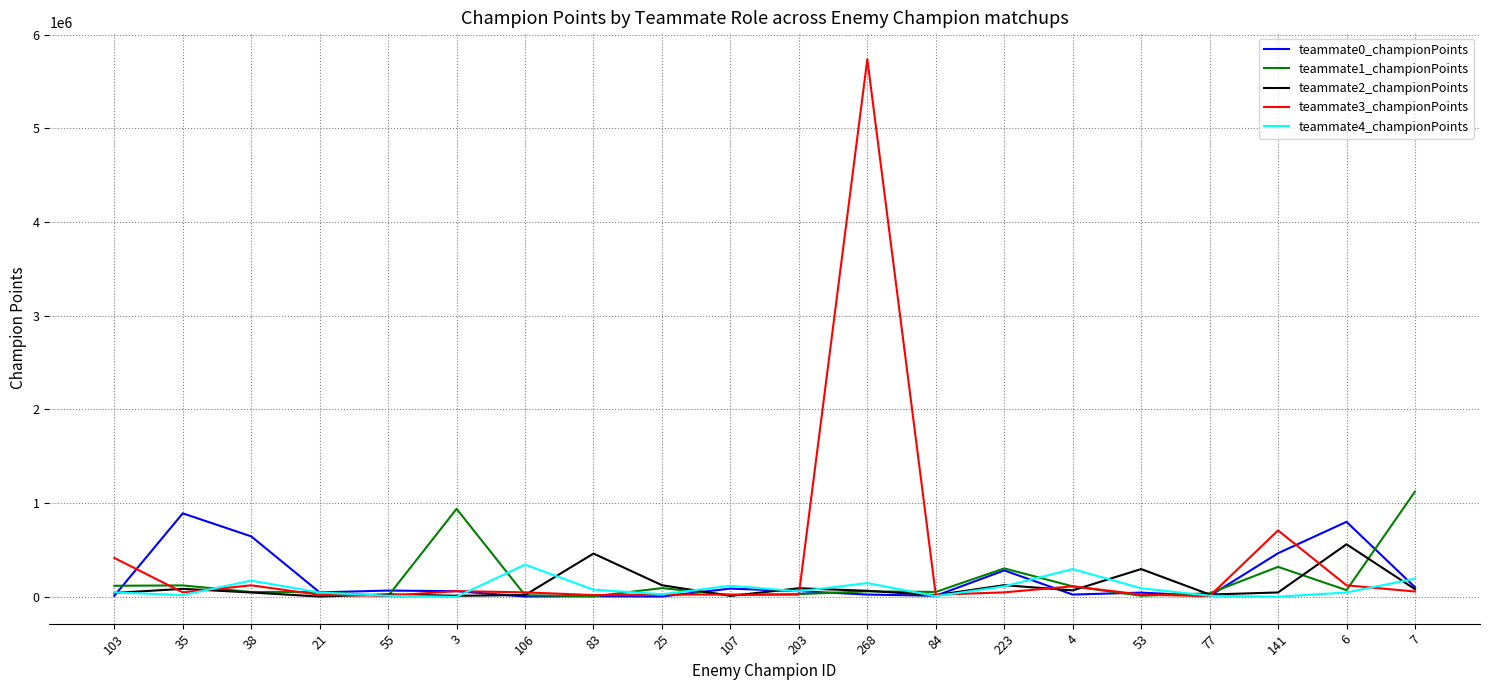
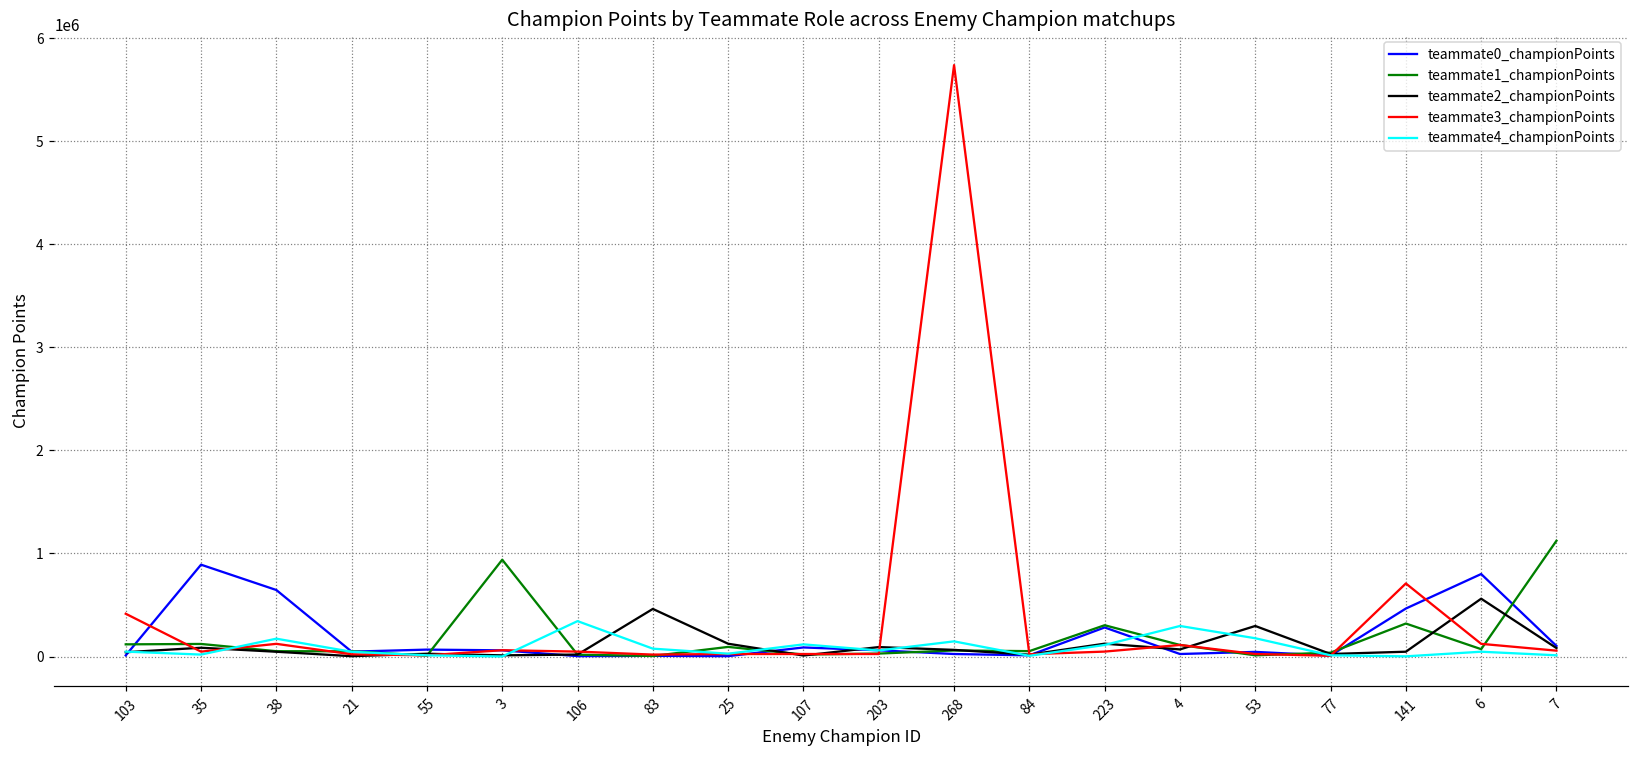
teammate4_championPoints, 53: 100000 -> 200000
teammate4_championPoints, 7: 200000 -> 0
